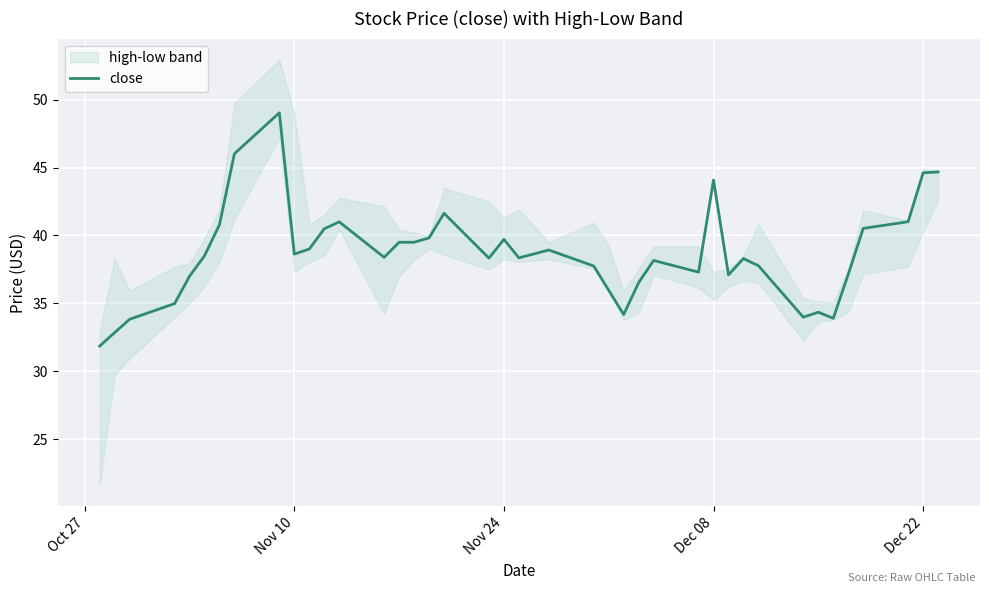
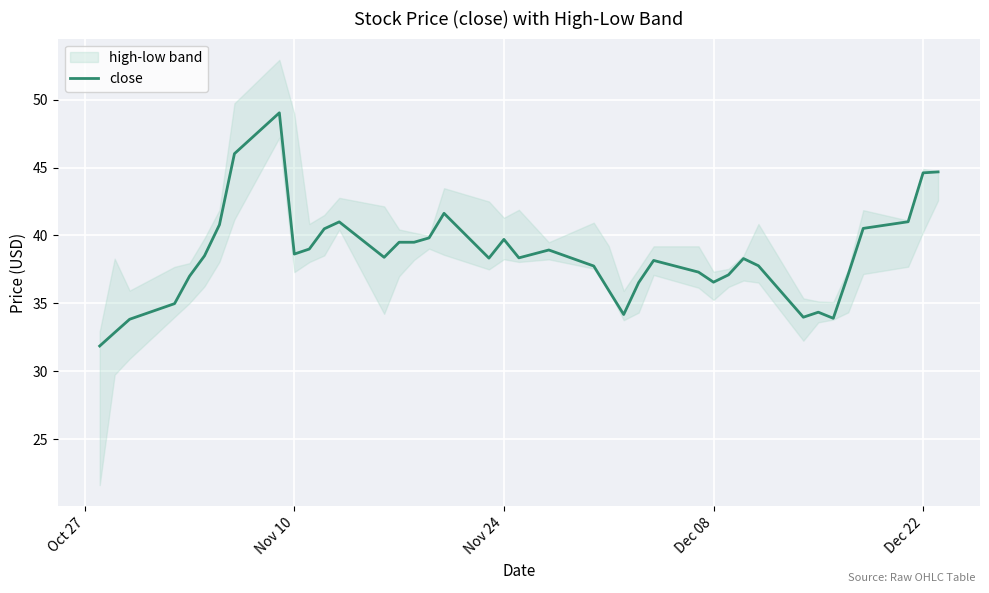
close, Dec 08: 44.1 -> 36.6
